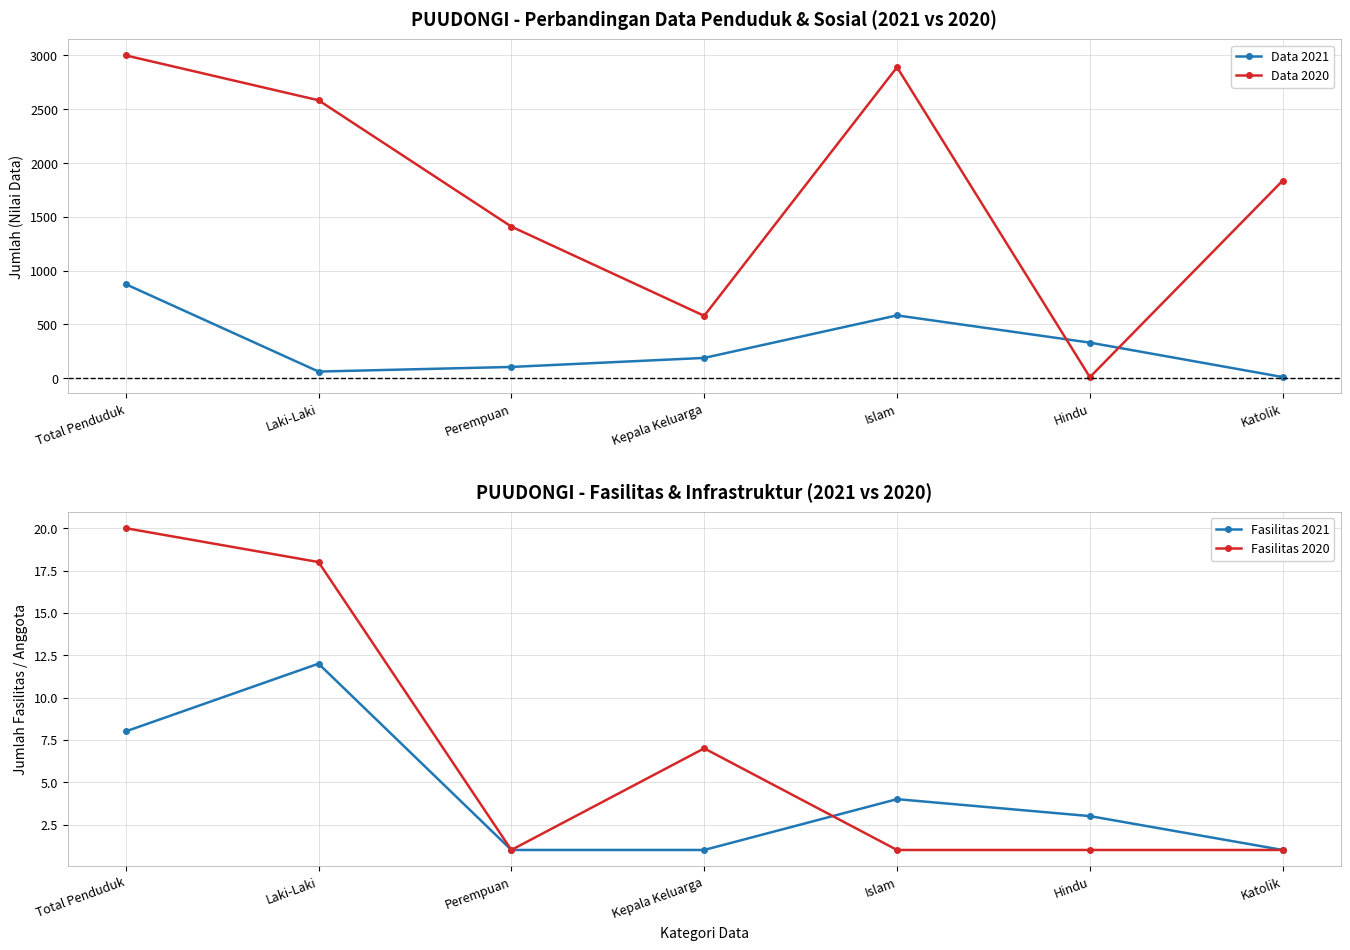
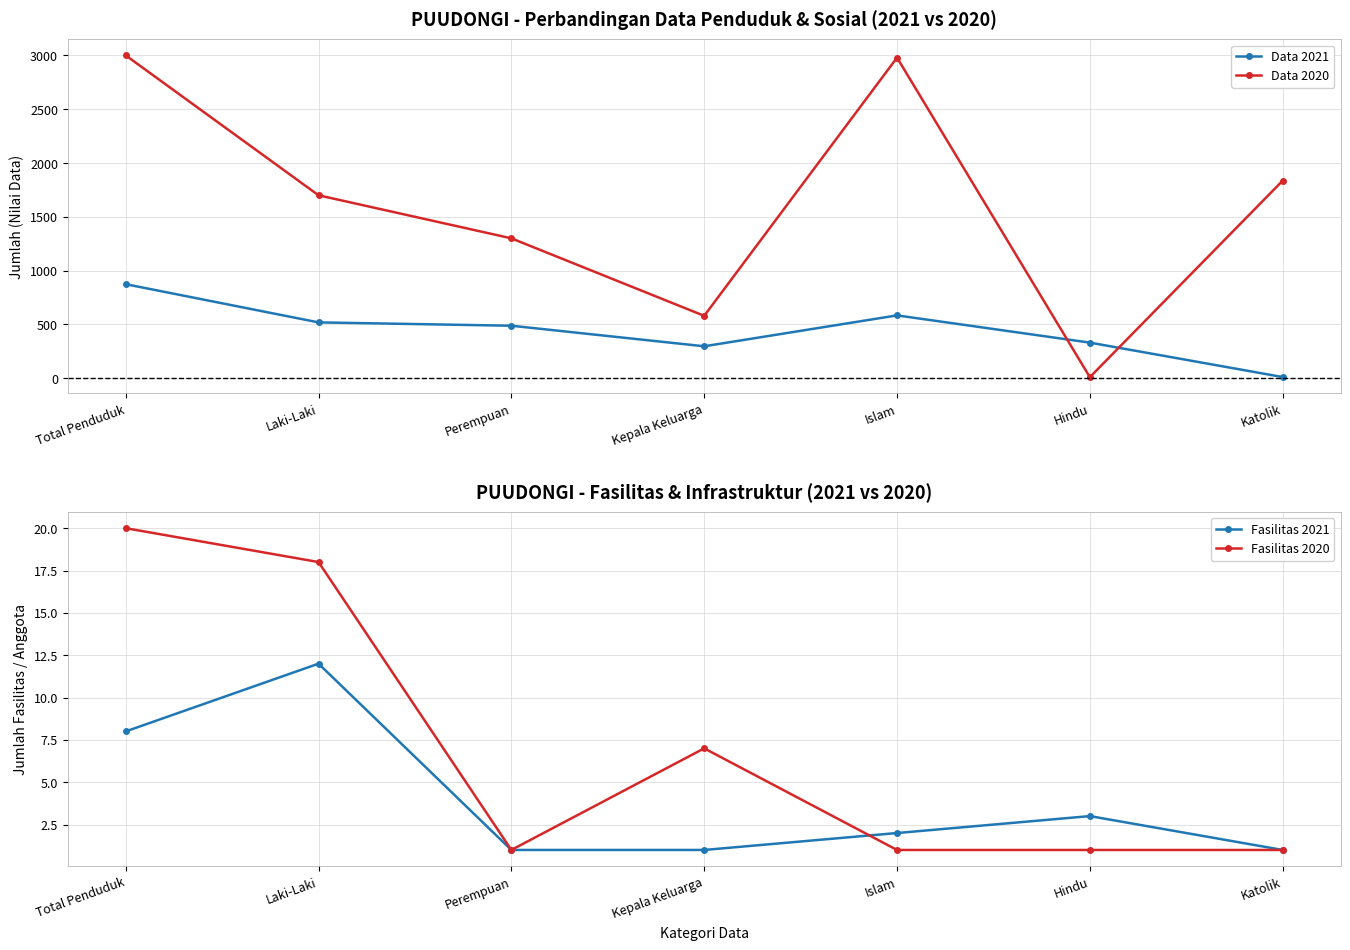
PUUDONGI - Perbandingan Data Penduduk & Sosial (2021 vs 2020), Data 2021, Laki-Laki: 60 -> 520
PUUDONGI - Perbandingan Data Penduduk & Sosial (2021 vs 2020), Data 2020, Laki-Laki: 2580 -> 1700
PUUDONGI - Perbandingan Data Penduduk & Sosial (2021 vs 2020), Data 2021, Perempuan: 110 -> 490
PUUDONGI - Perbandingan Data Penduduk & Sosial (2021 vs 2020), Data 2020, Perempuan: 1410 -> 1300
PUUDONGI - Perbandingan Data Penduduk & Sosial (2021 vs 2020), Data 2021, Kepala Keluarga: 190 -> 300
PUUDONGI - Perbandingan Data Penduduk & Sosial (2021 vs 2020), Data 2020, Islam: 2890 -> 2980
PUUDONGI - Fasilitas & Infrastruktur (2021 vs 2020), Fasilitas 2021, Islam: 4 -> 2
